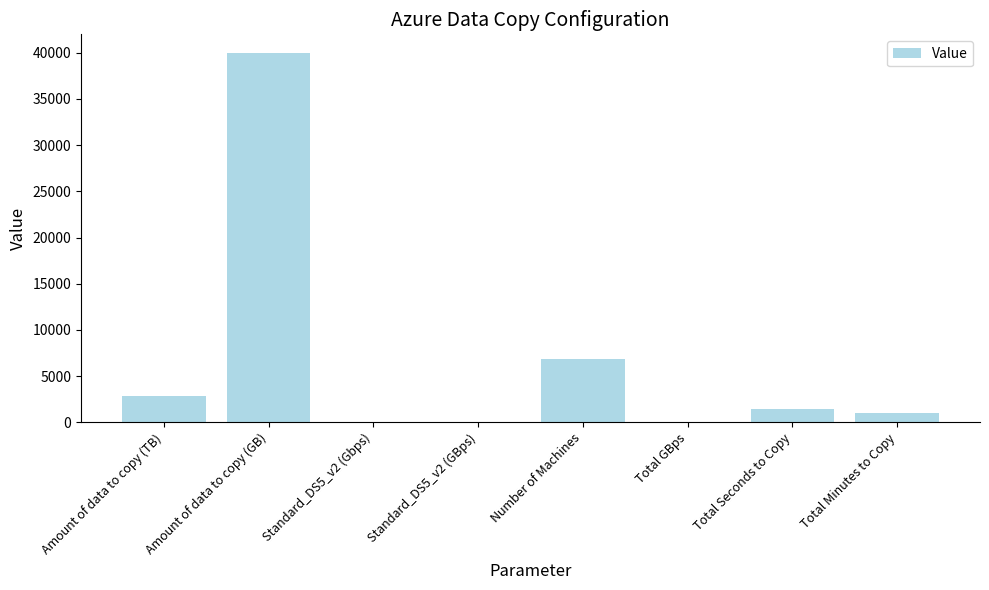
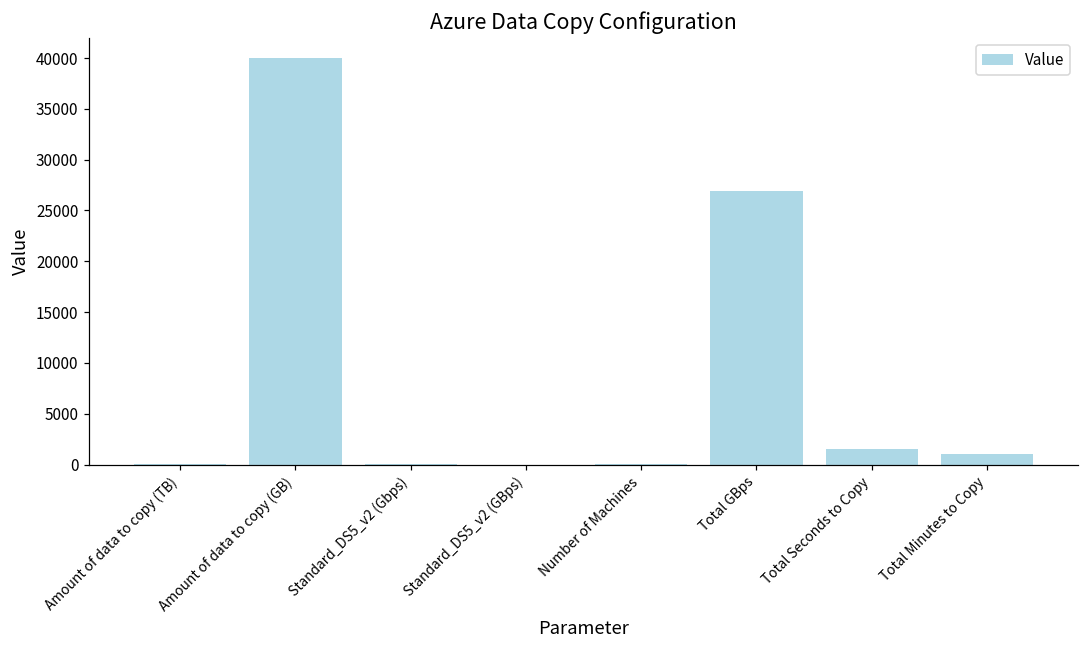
Amount of data to copy (TB): 3000 -> 0
Number of Machines: 7000 -> 0
Total GBps: 0 -> 27000
